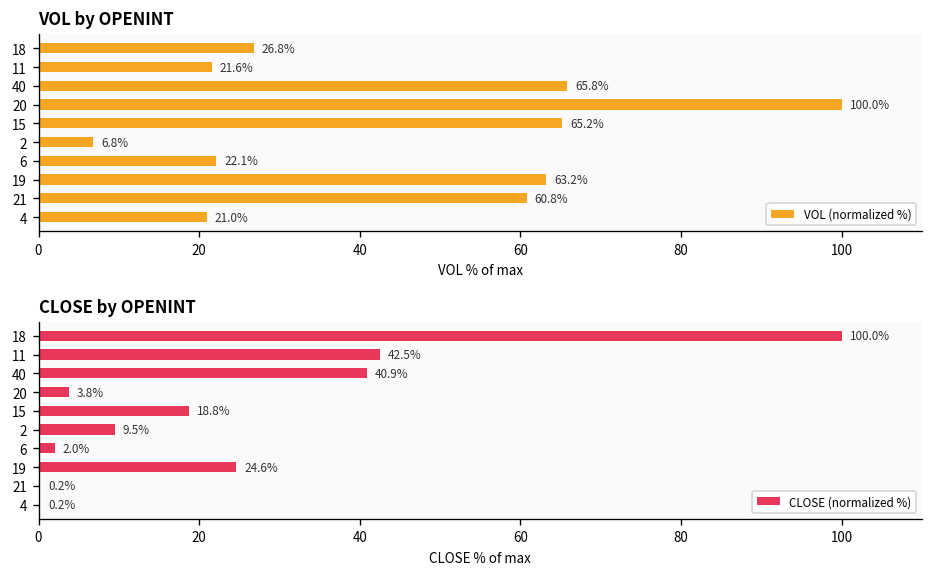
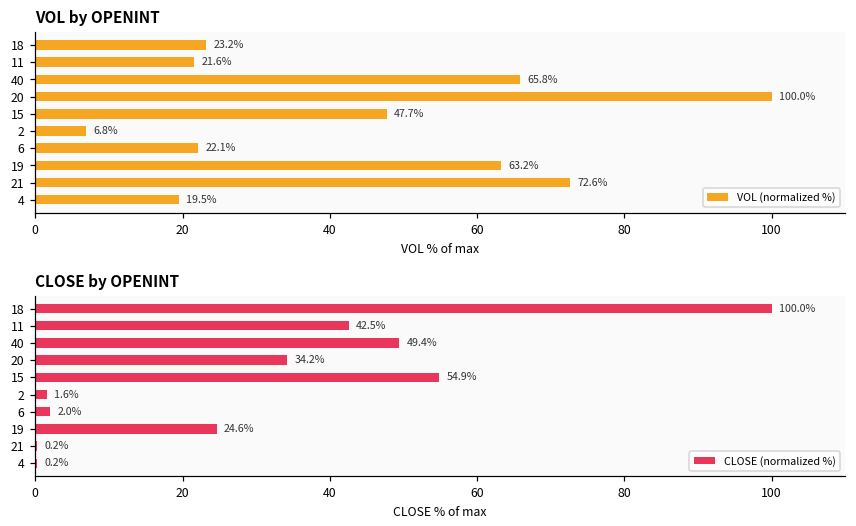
VOL by OPENINT, 18: 26.8% -> 23.2%
VOL by OPENINT, 15: 65.2% -> 47.7%
VOL by OPENINT, 21: 60.8% -> 72.6%
VOL by OPENINT, 4: 21.0% -> 19.5%
CLOSE by OPENINT, 40: 40.9% -> 49.4%
CLOSE by OPENINT, 20: 3.8% -> 34.2%
CLOSE by OPENINT, 15: 18.8% -> 54.9%
CLOSE by OPENINT, 2: 9.5% -> 1.6%
